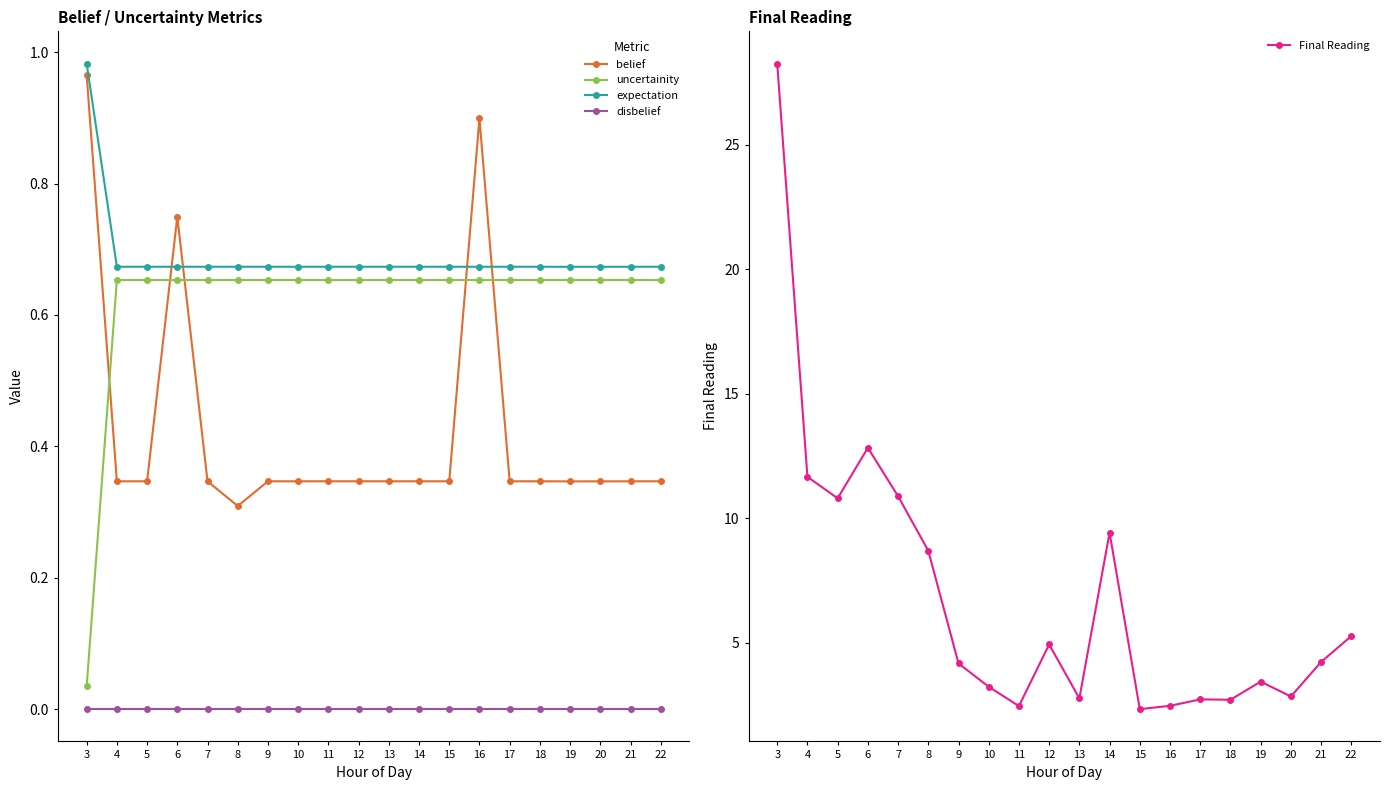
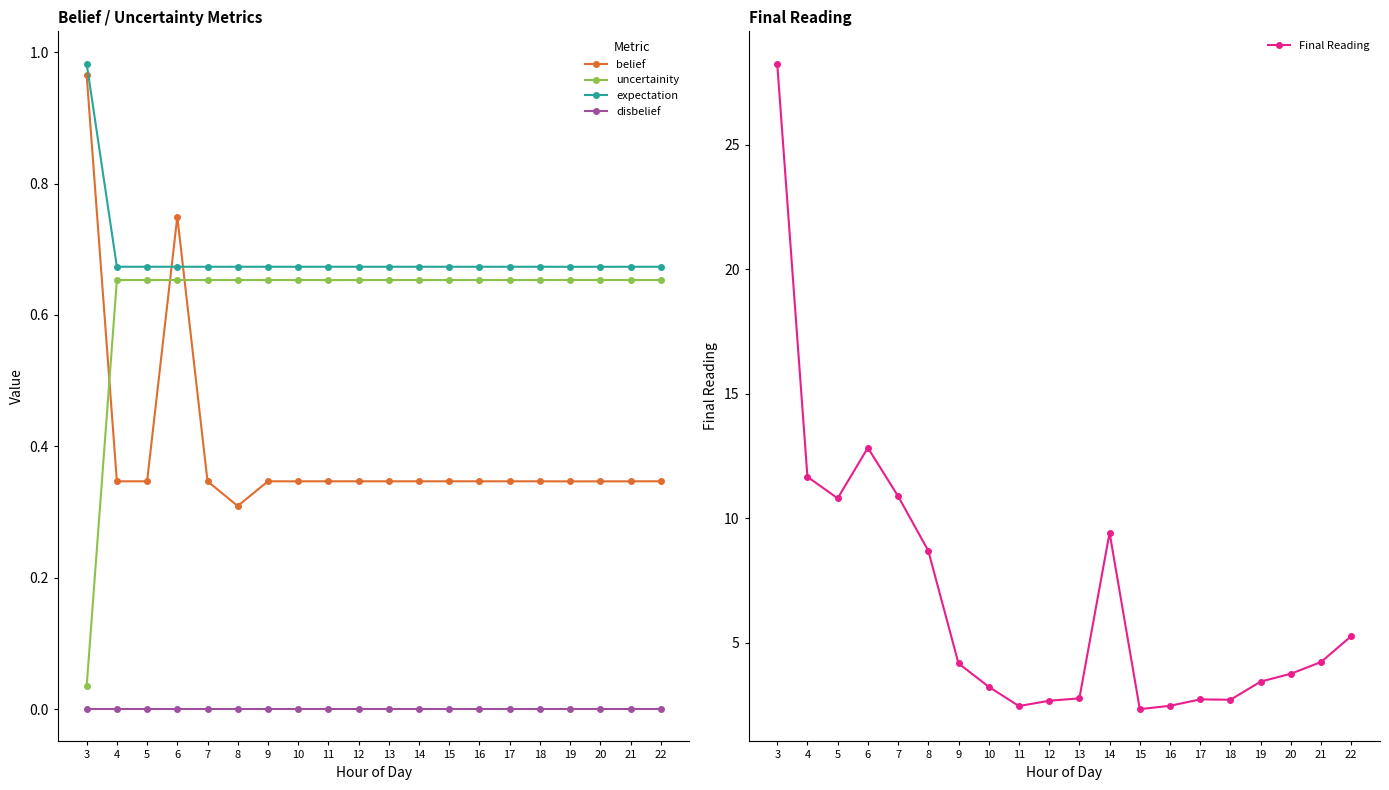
Belief / Uncertainty Metrics, belief, 16: 0.90 -> 0.35
Final Reading, 12: 4.9 -> 2.7
Final Reading, 20: 2.8 -> 3.8
